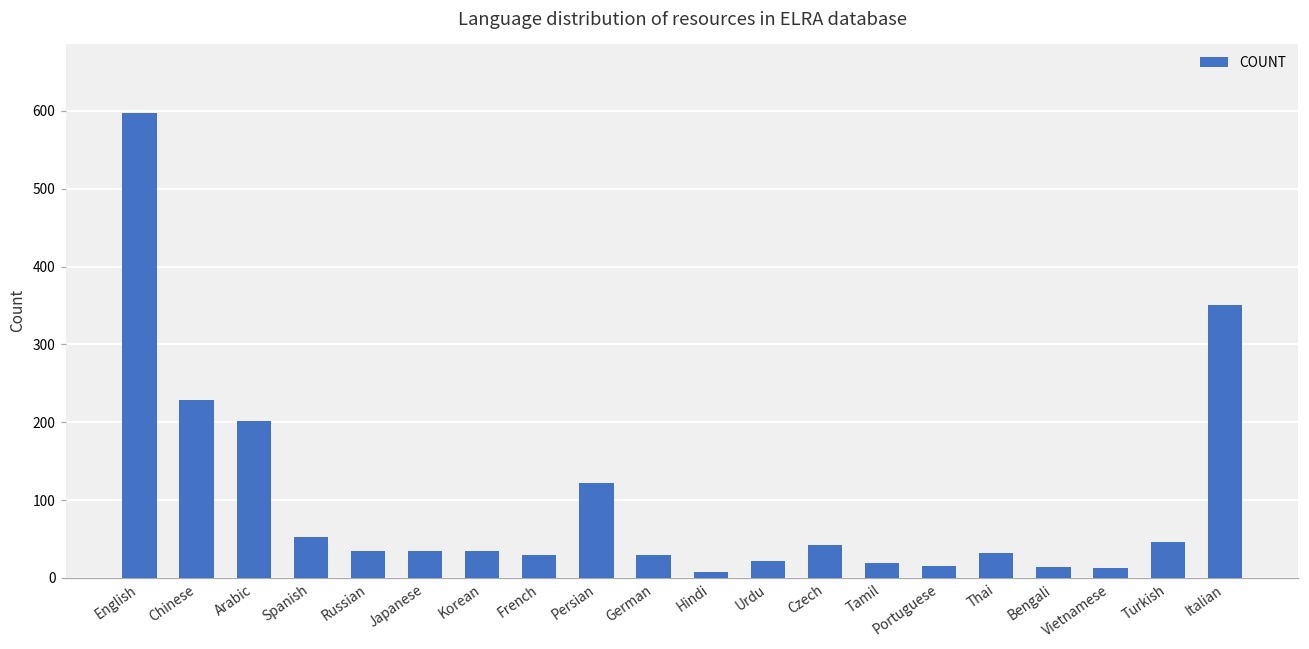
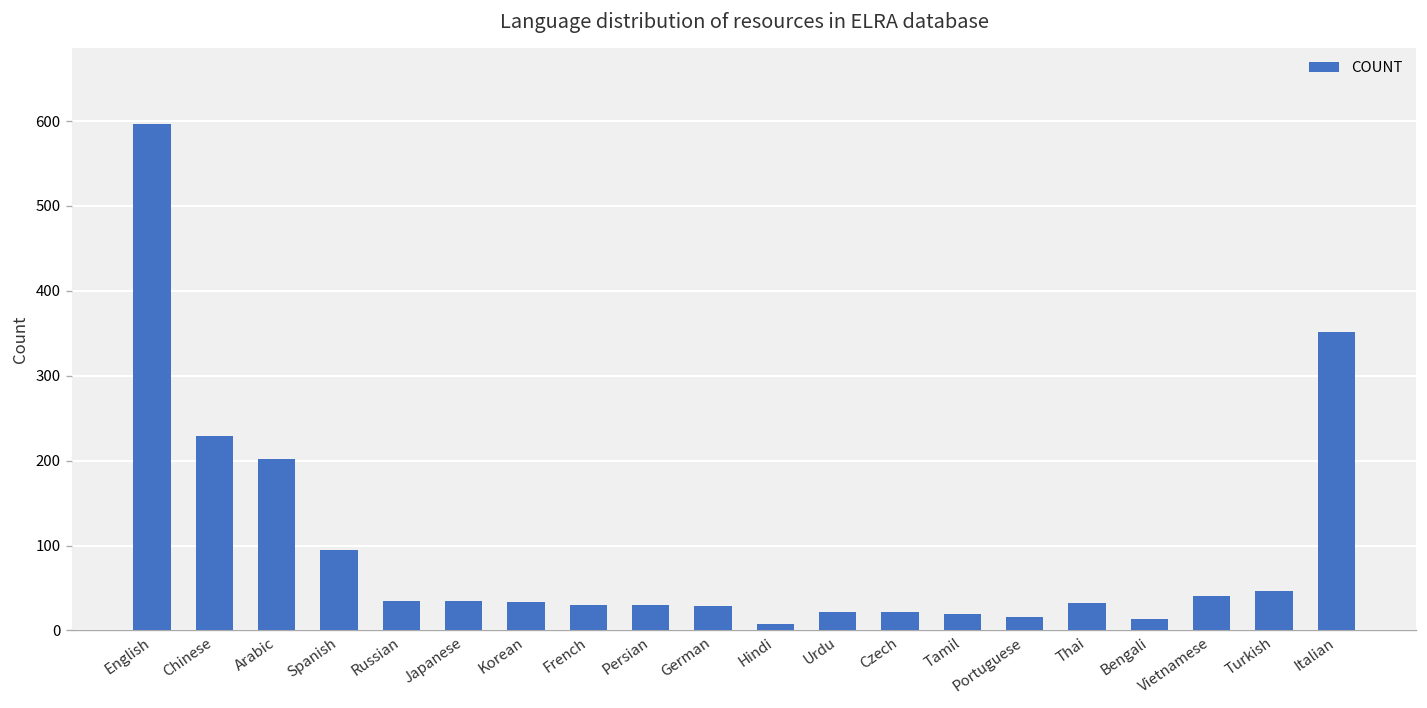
Spanish: 50 -> 100
Persian: 120 -> 30
Czech: 40 -> 20
Vietnamese: 10 -> 40
